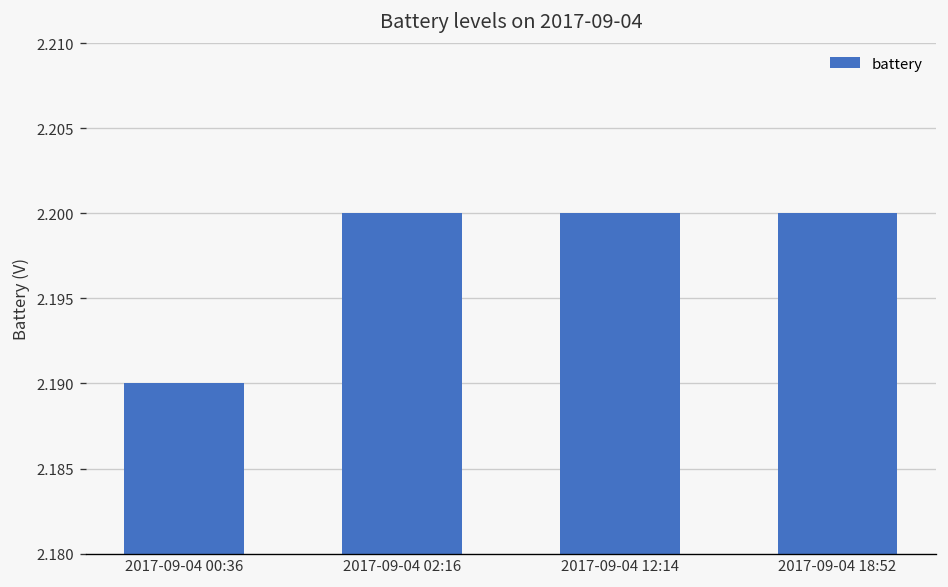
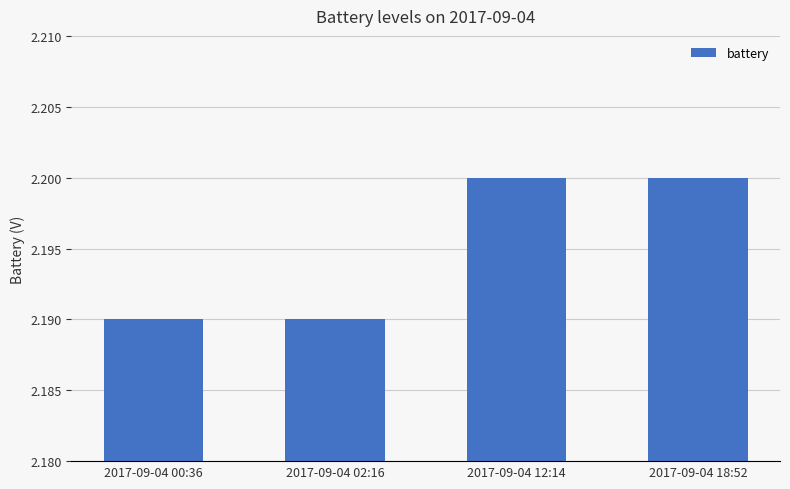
2017-09-04 02:16: 2.20 -> 2.19
